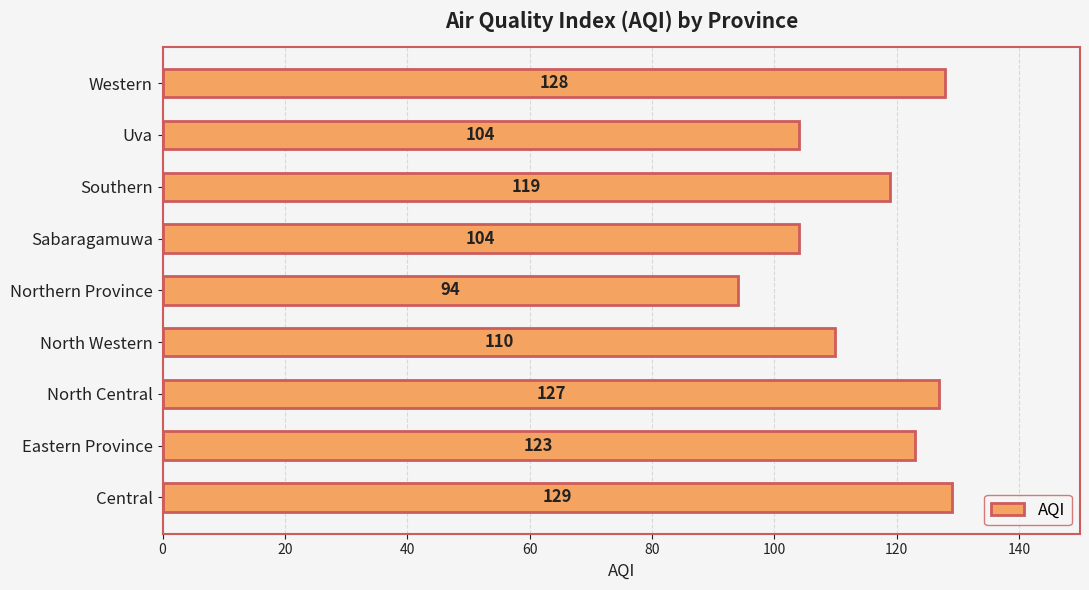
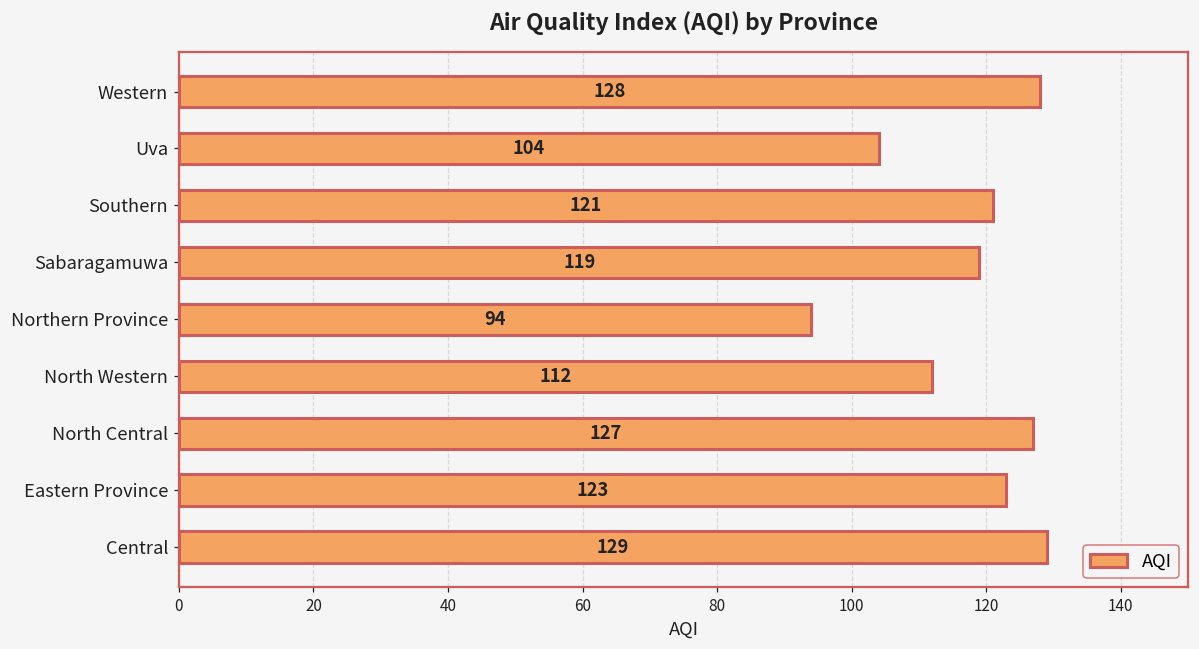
Southern: 119 -> 121
Sabaragamuwa: 104 -> 119
North Western: 110 -> 112
